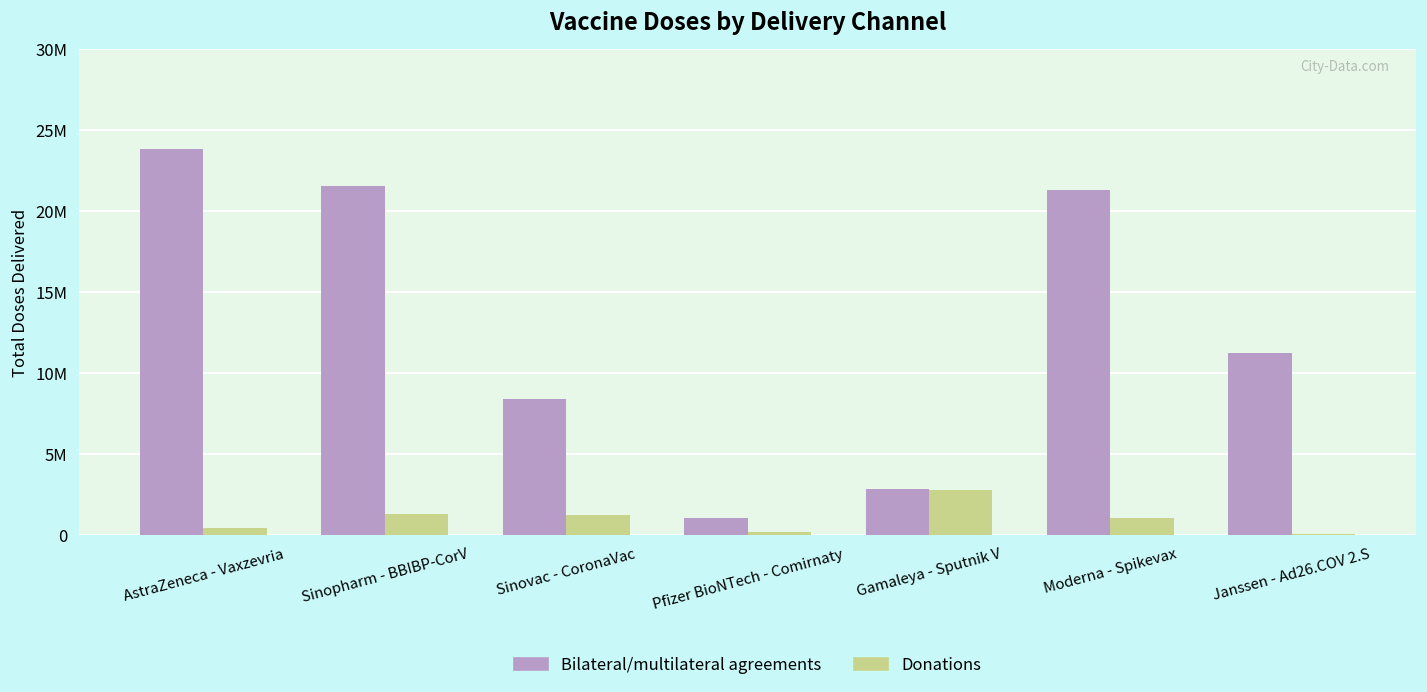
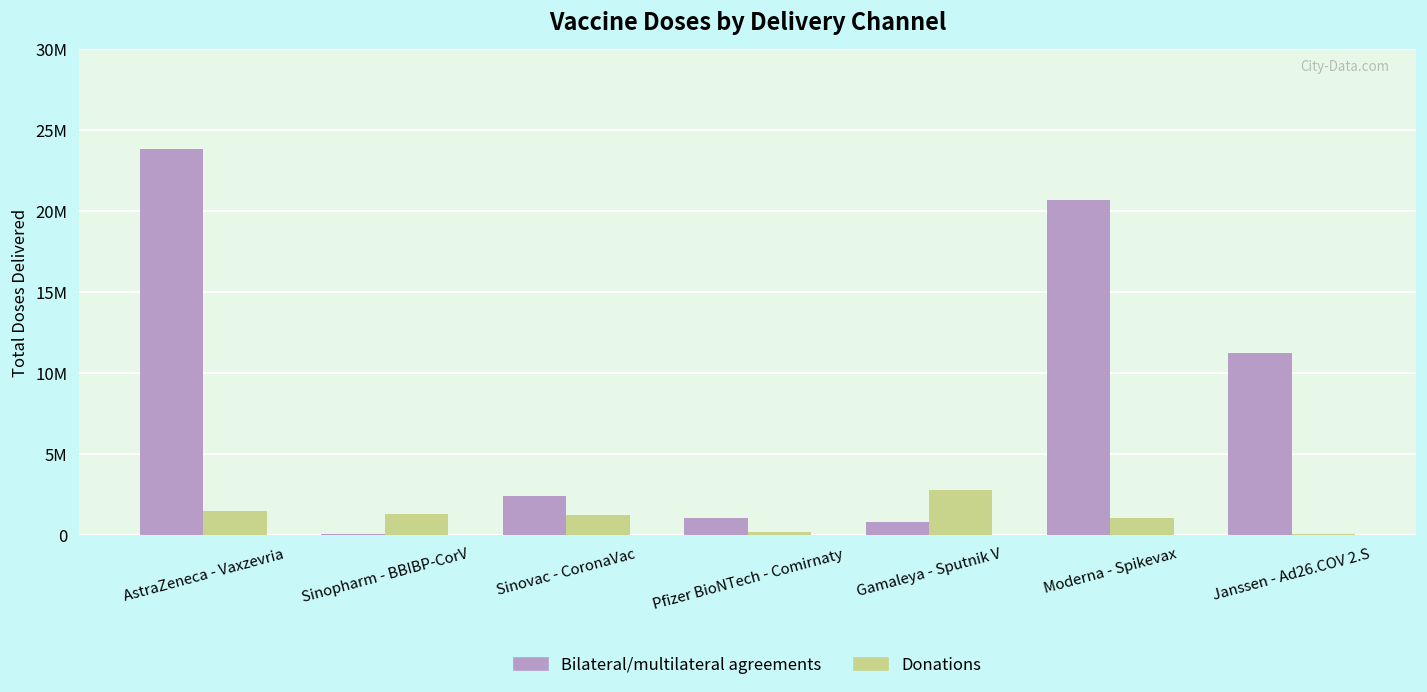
Donations, AstraZeneca - Vaxzevria: 400000 -> 1500000
Bilateral/multilateral agreements, Sinopharm - BBIBP-CorV: 21500000 -> 100000
Bilateral/multilateral agreements, Sinovac - CoronaVac: 8400000 -> 2400000
Bilateral/multilateral agreements, Gamaleya - Sputnik V: 2800000 -> 800000
Bilateral/multilateral agreements, Moderna - Spikevax: 21300000 -> 20700000
